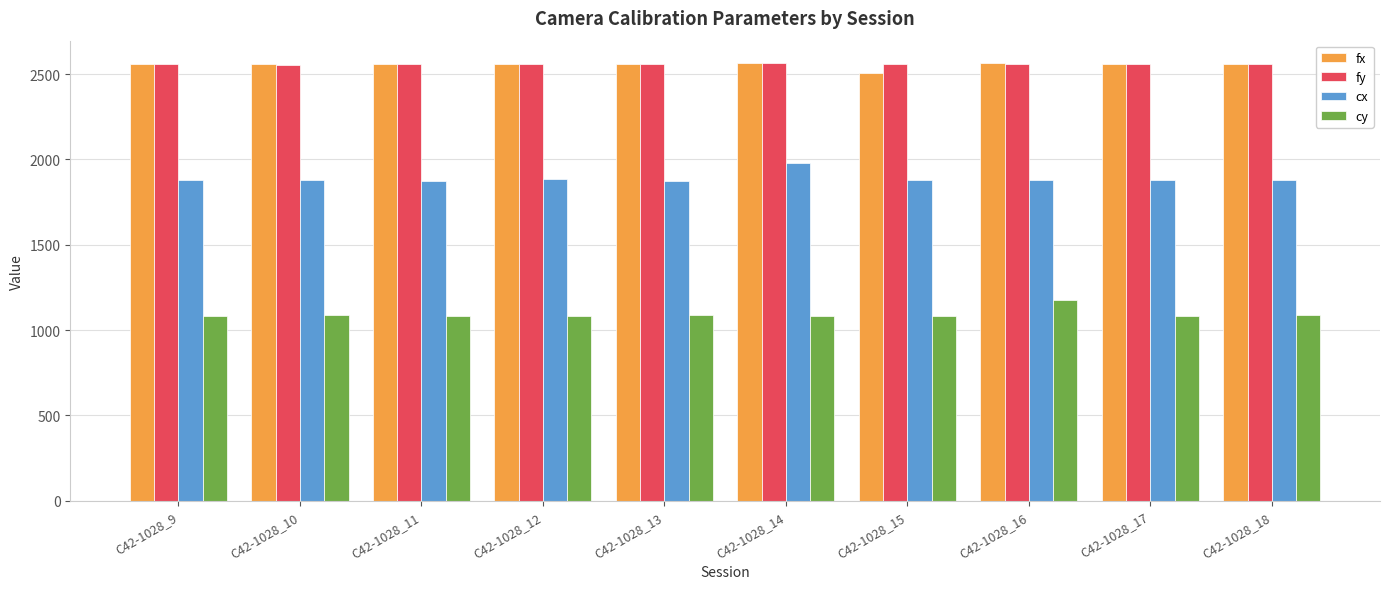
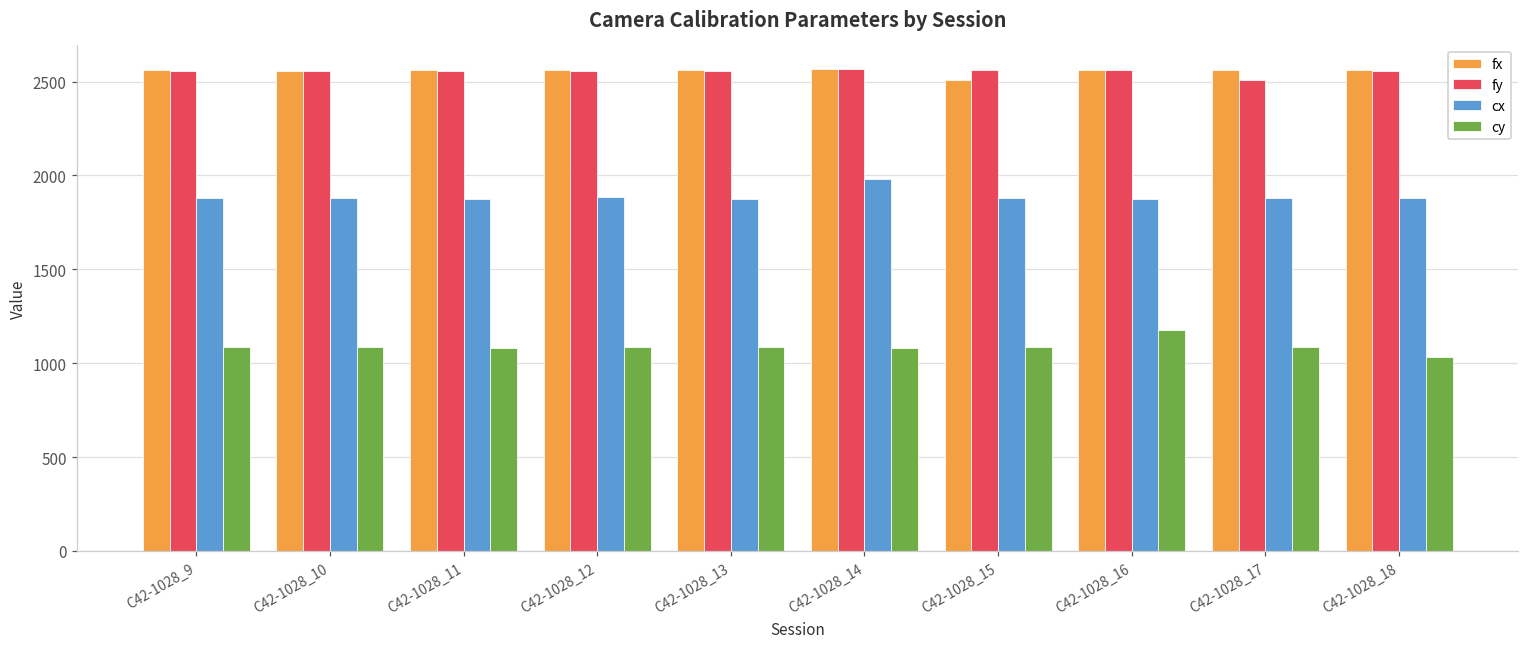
fy, C42-1028_17: 2560 -> 2510
cy, C42-1028_18: 1090 -> 1030
